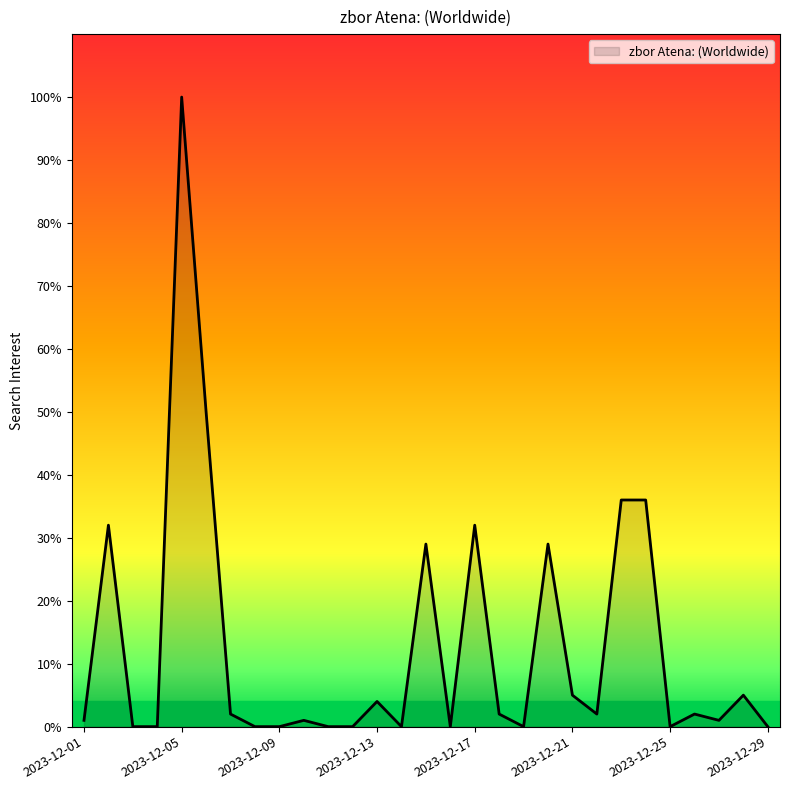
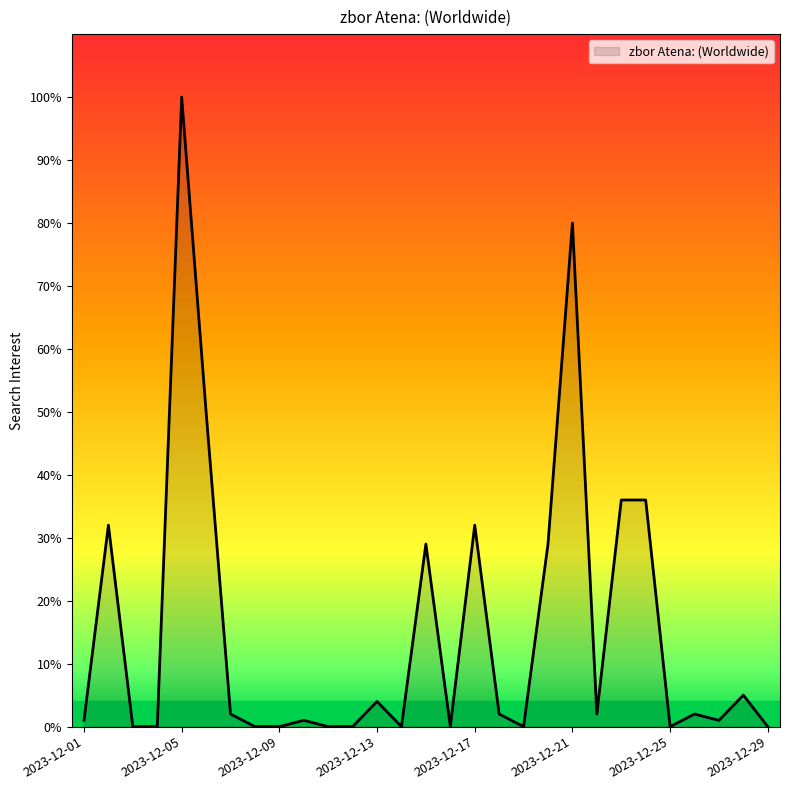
2023-12-21: 5% -> 80%
